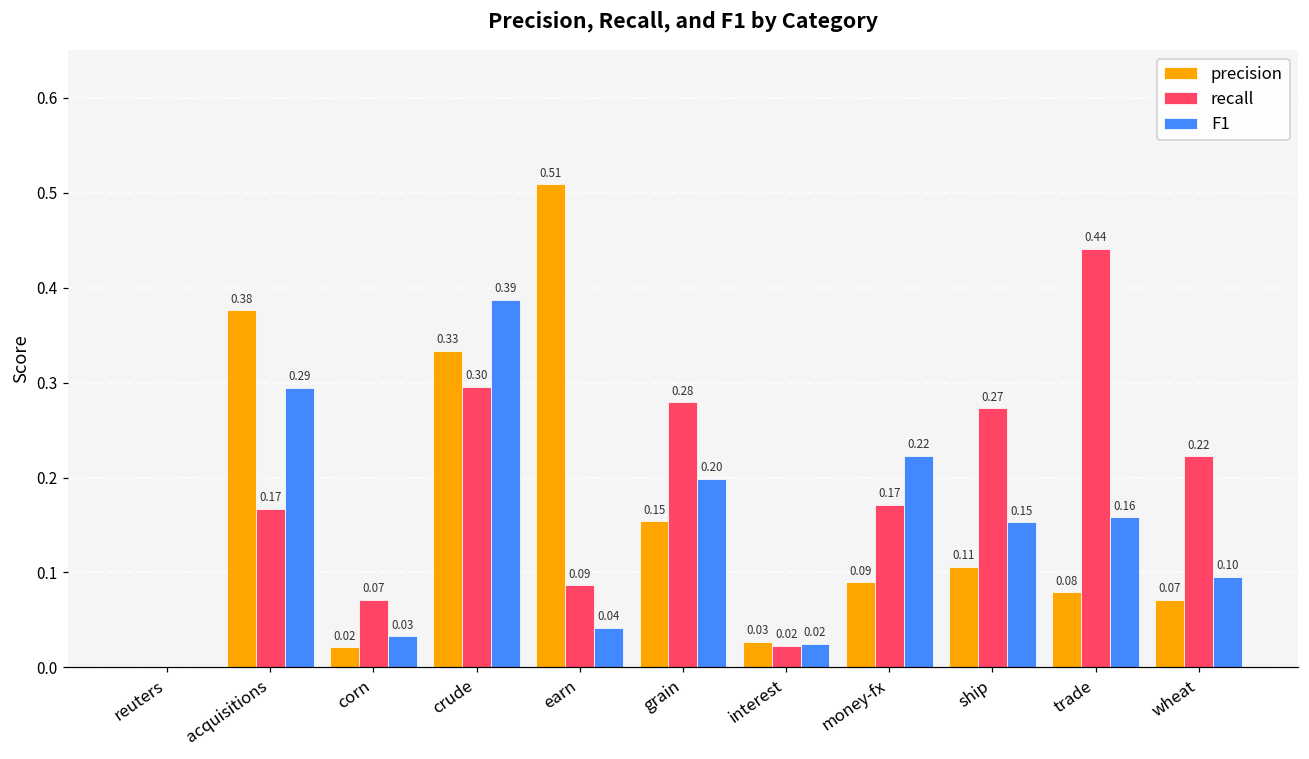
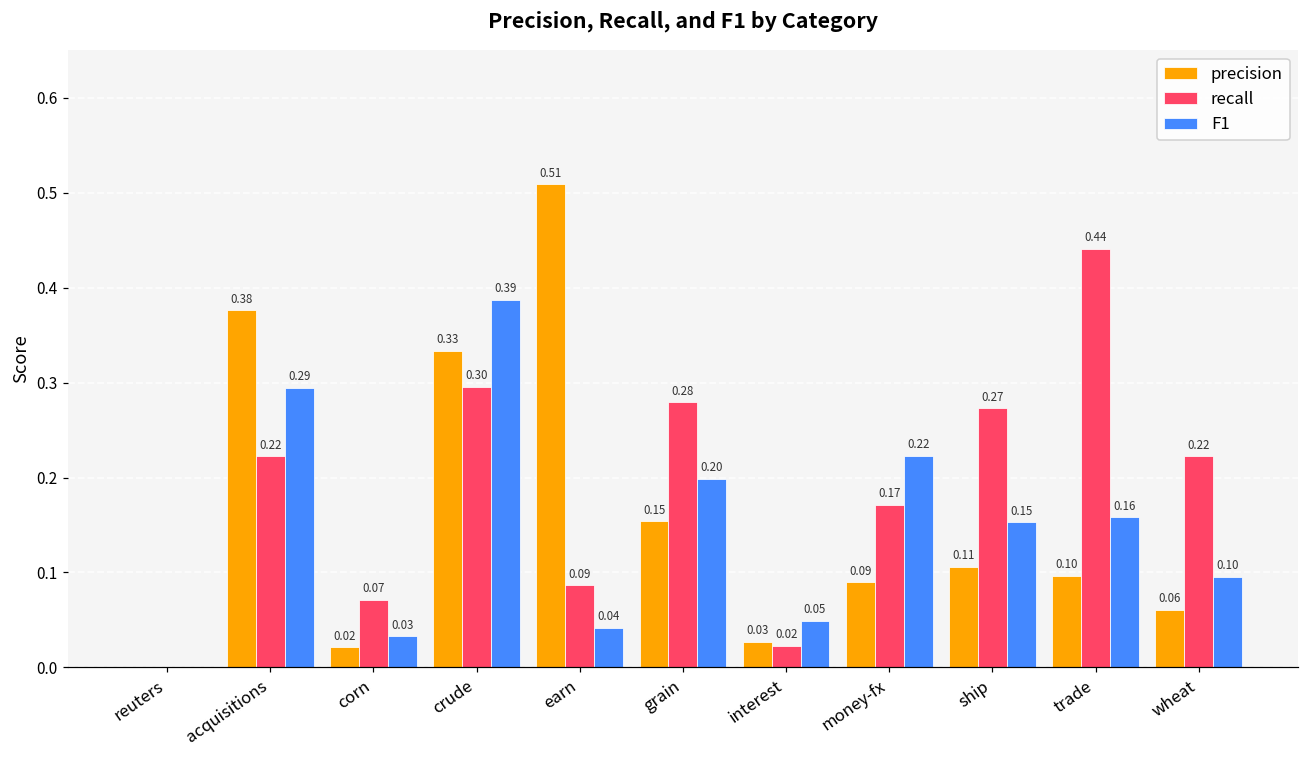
recall, acquisitions: 0.17 -> 0.22
F1, interest: 0.02 -> 0.05
precision, trade: 0.08 -> 0.10
precision, wheat: 0.07 -> 0.06
